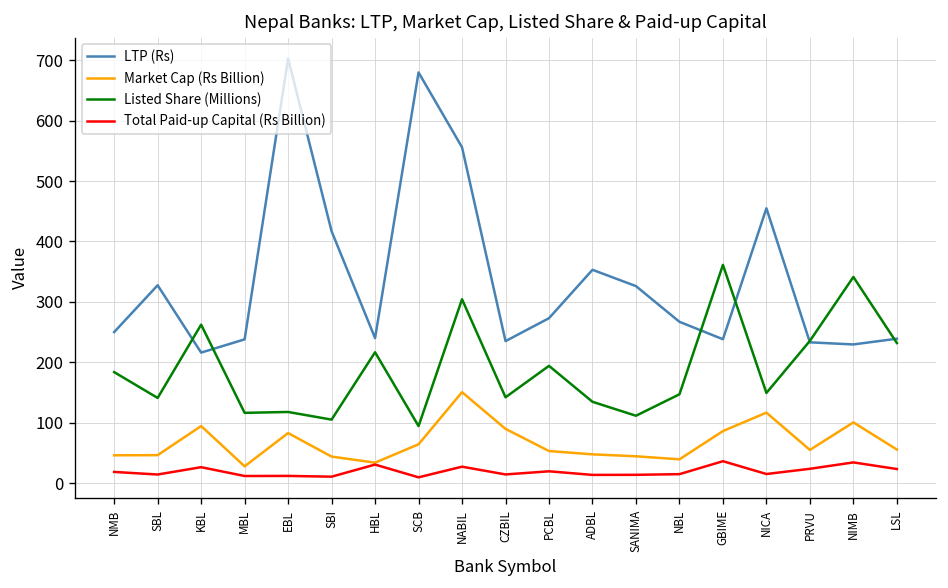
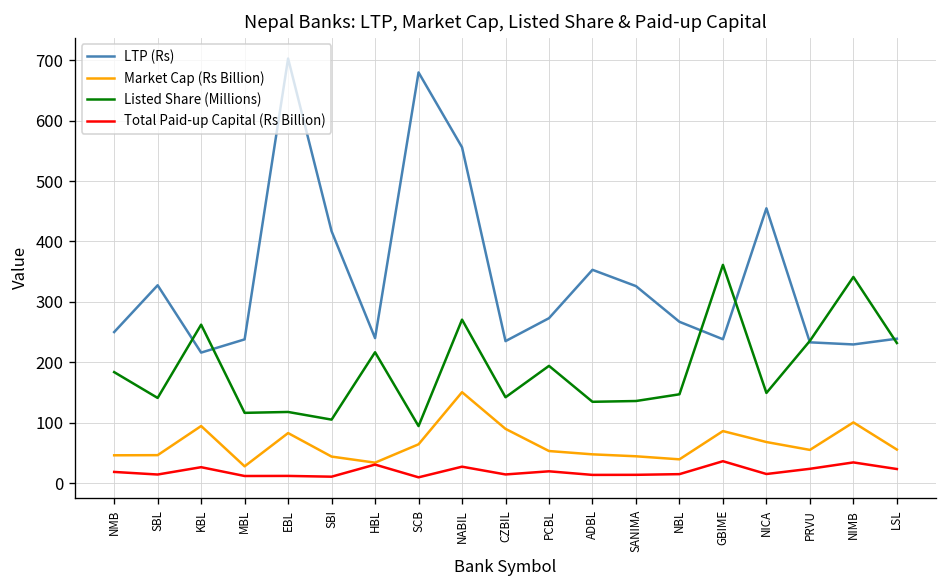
Listed Share (Millions), NABIL: 300 -> 270
Listed Share (Millions), SANIMA: 110 -> 140
Market Cap (Rs Billion), NICA: 120 -> 70
